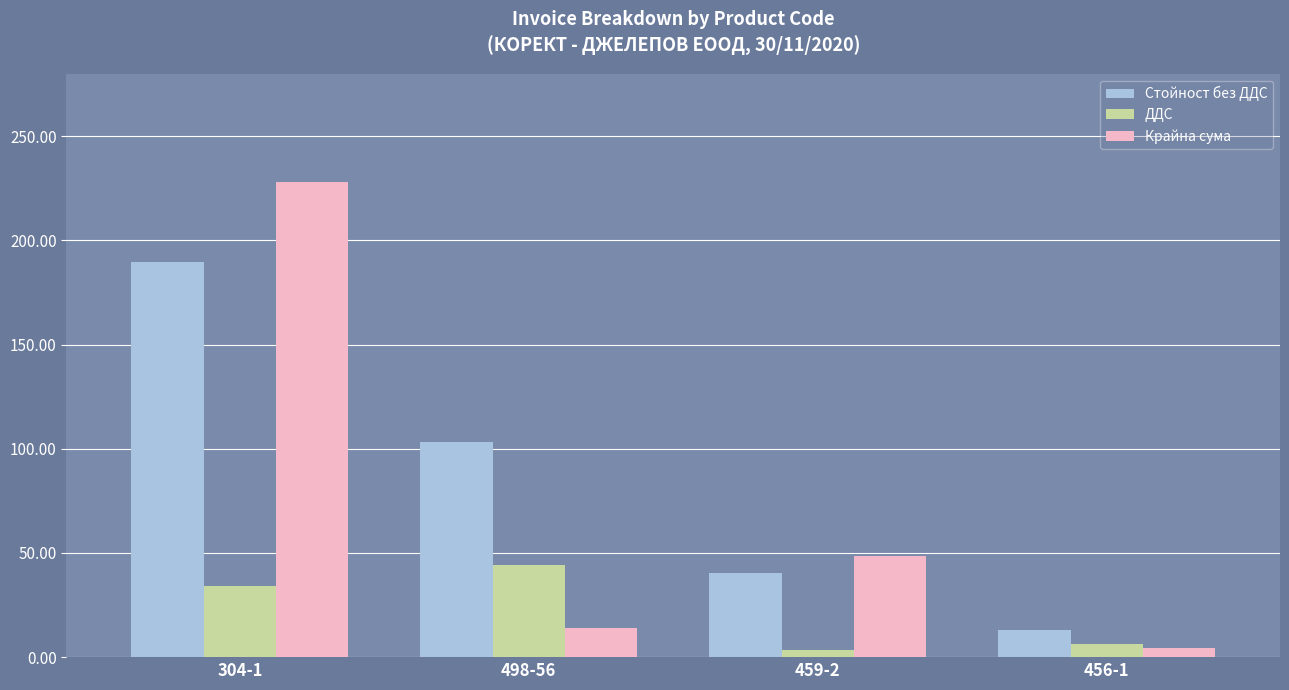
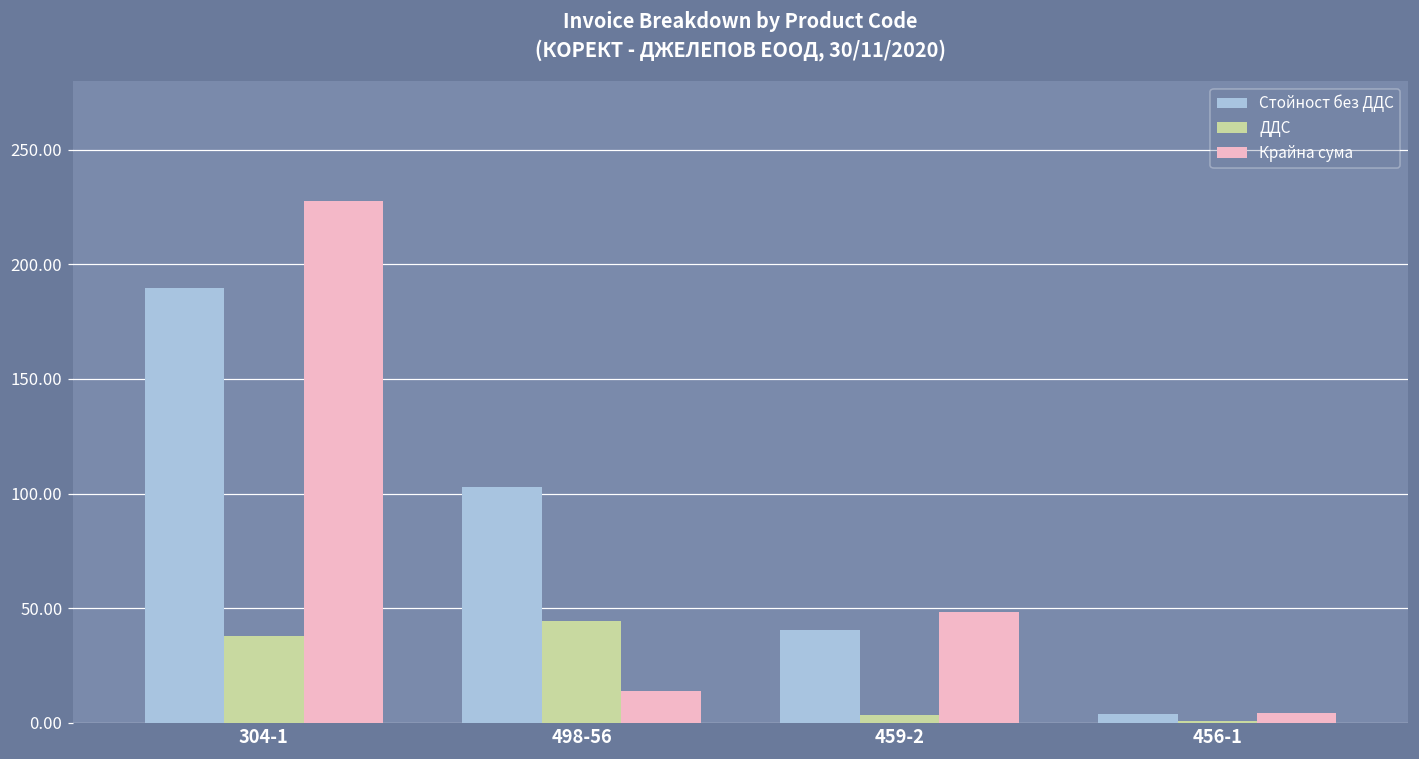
ДДС, 304-1: 34 -> 38
Стойност без ДДС, 456-1: 13 -> 4
ДДС, 456-1: 6 -> 1
